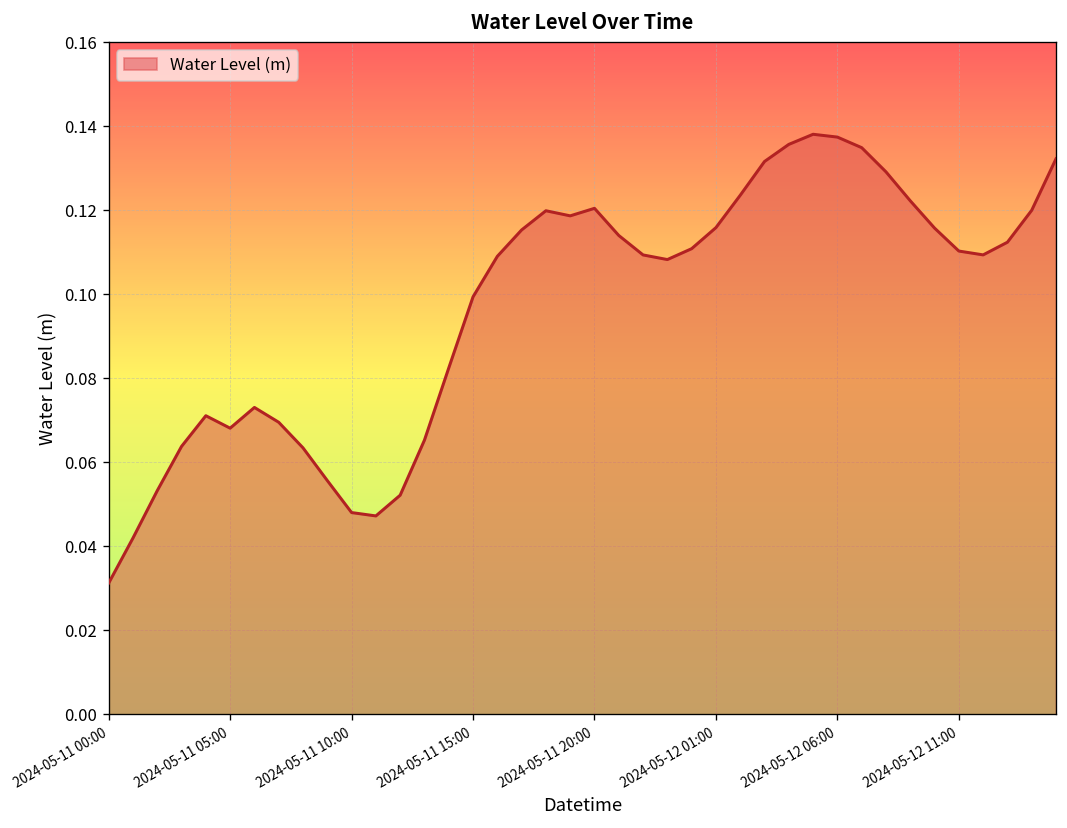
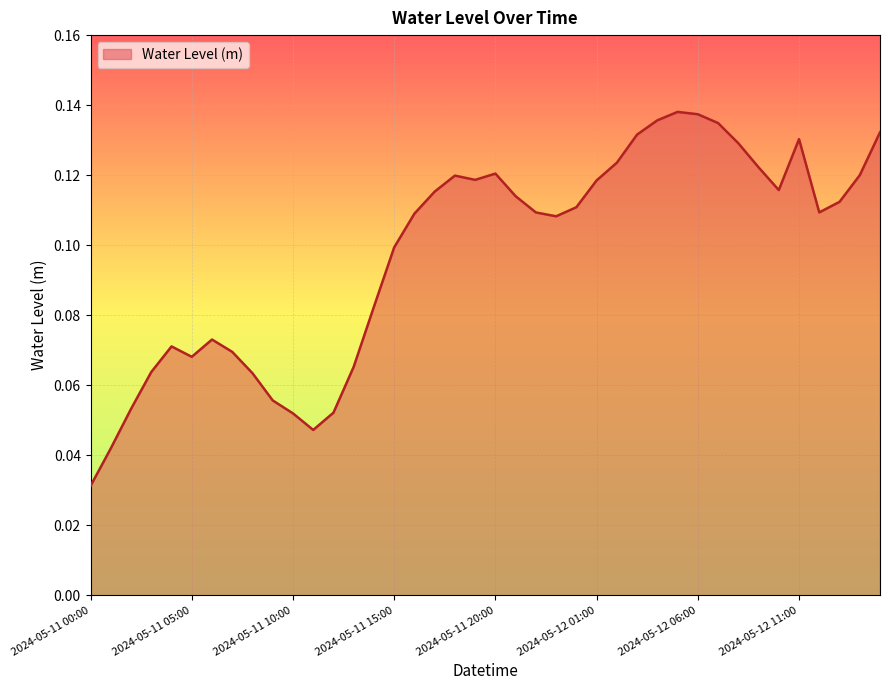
2024-05-11 10:00: 0.048 -> 0.052
2024-05-12 01:00: 0.116 -> 0.119
2024-05-12 11:00: 0.110 -> 0.130
